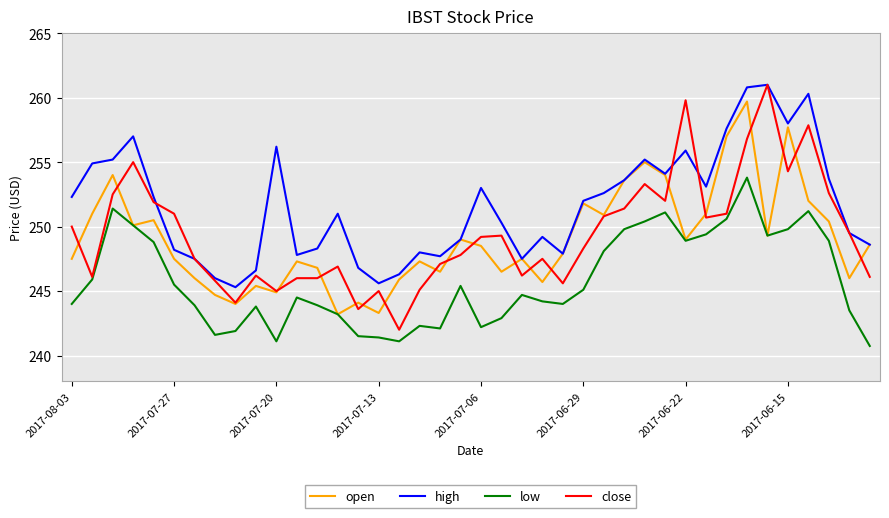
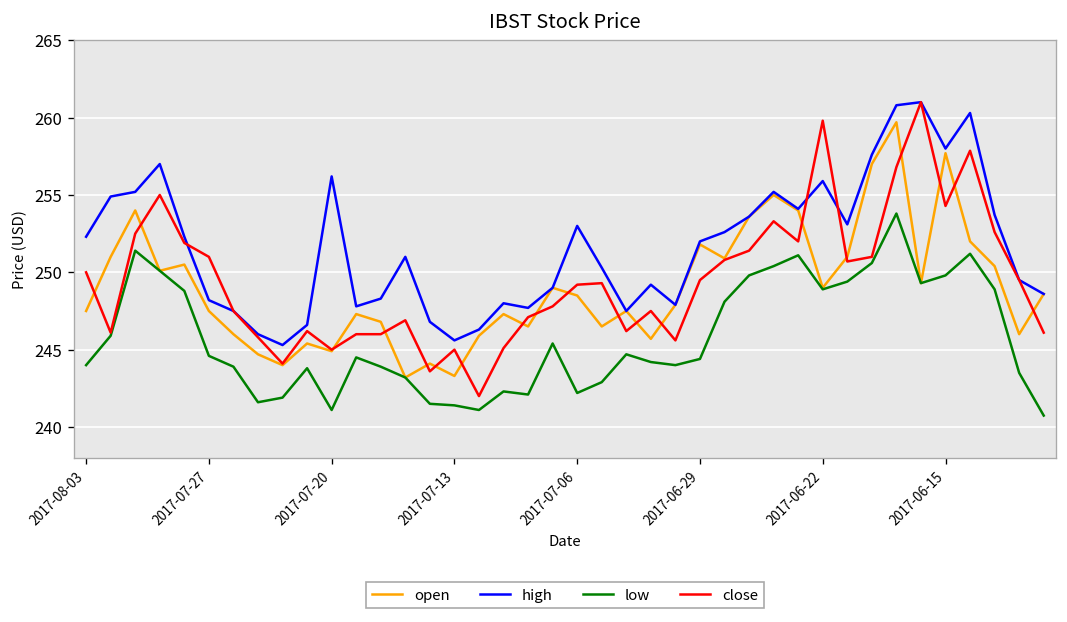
low, 2017-07-27: 245.5 -> 244.6
low, 2017-06-29: 245.1 -> 244.4
close, 2017-06-29: 248.3 -> 249.5
